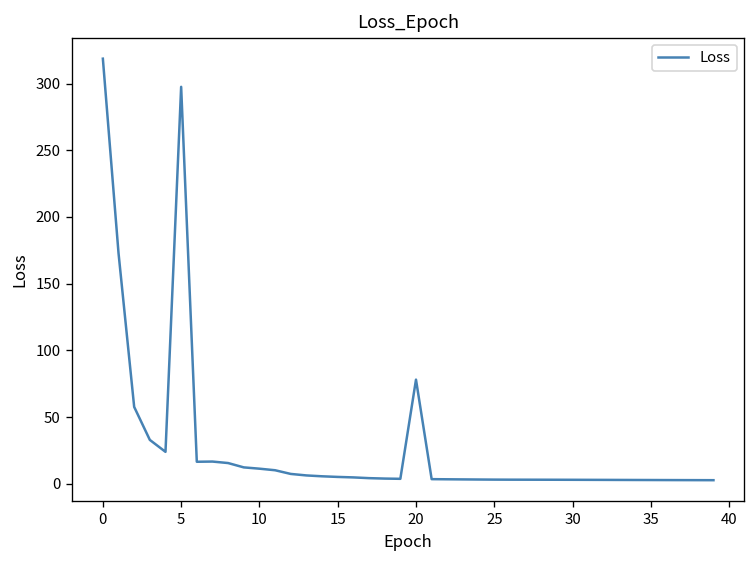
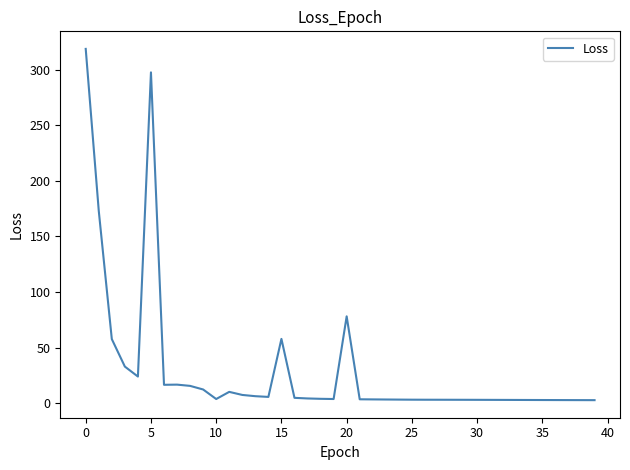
10: 11 -> 4
15: 5 -> 58
